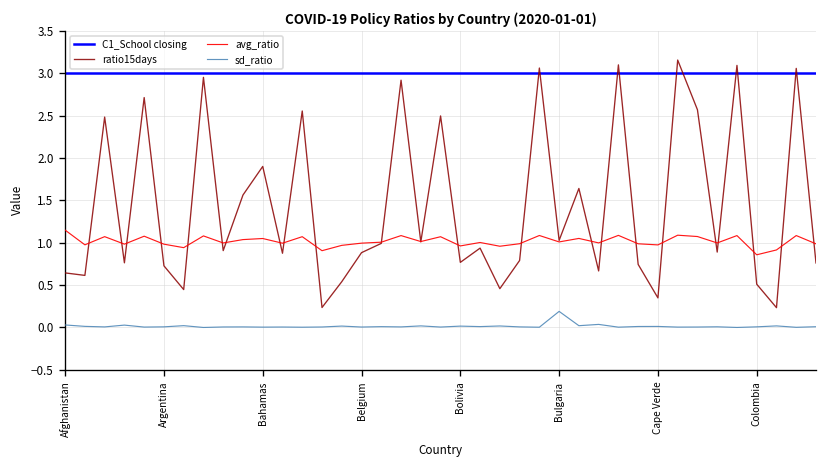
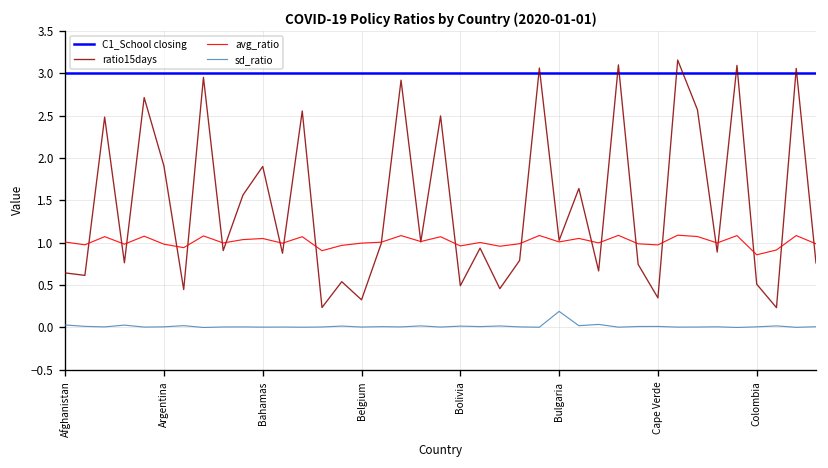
avg_ratio, Afghanistan: 1.1 -> 1.0
ratio15days, Argentina: 0.7 -> 1.9
ratio15days, Belgium: 0.9 -> 0.3
ratio15days, Bolivia: 0.8 -> 0.5
